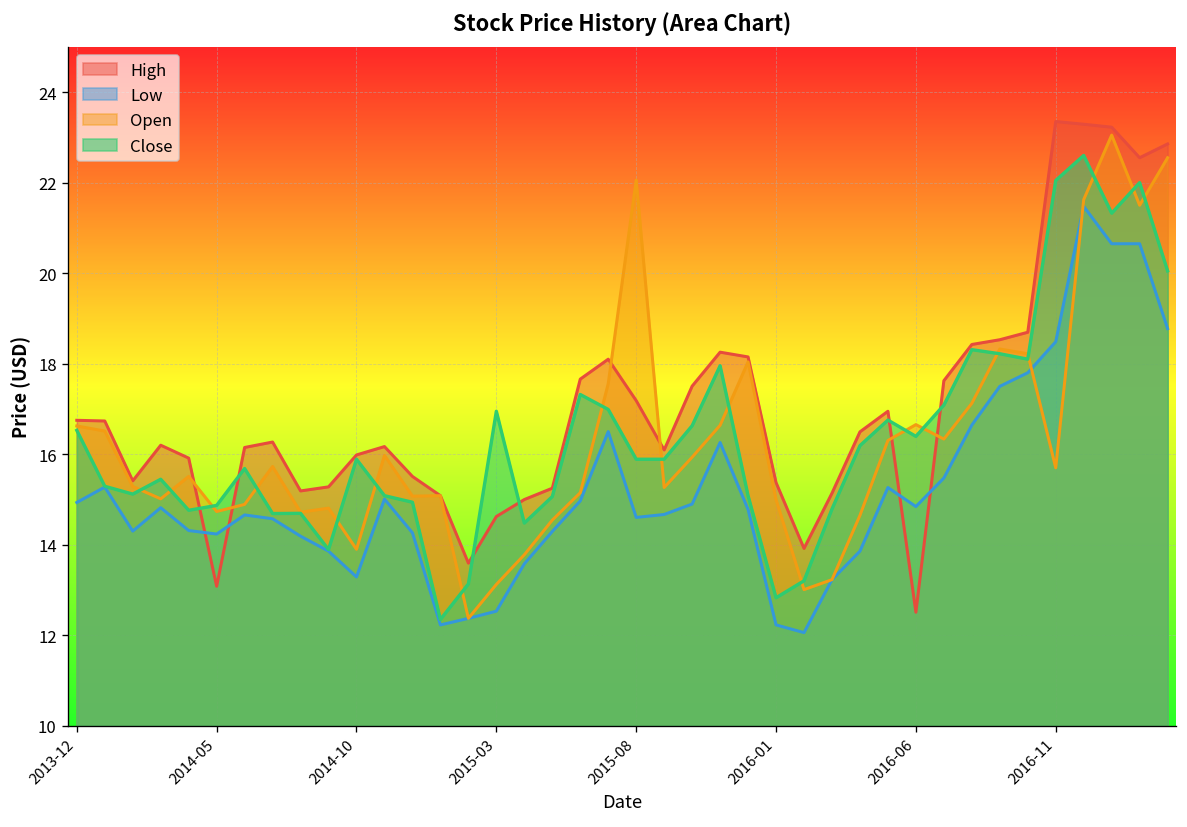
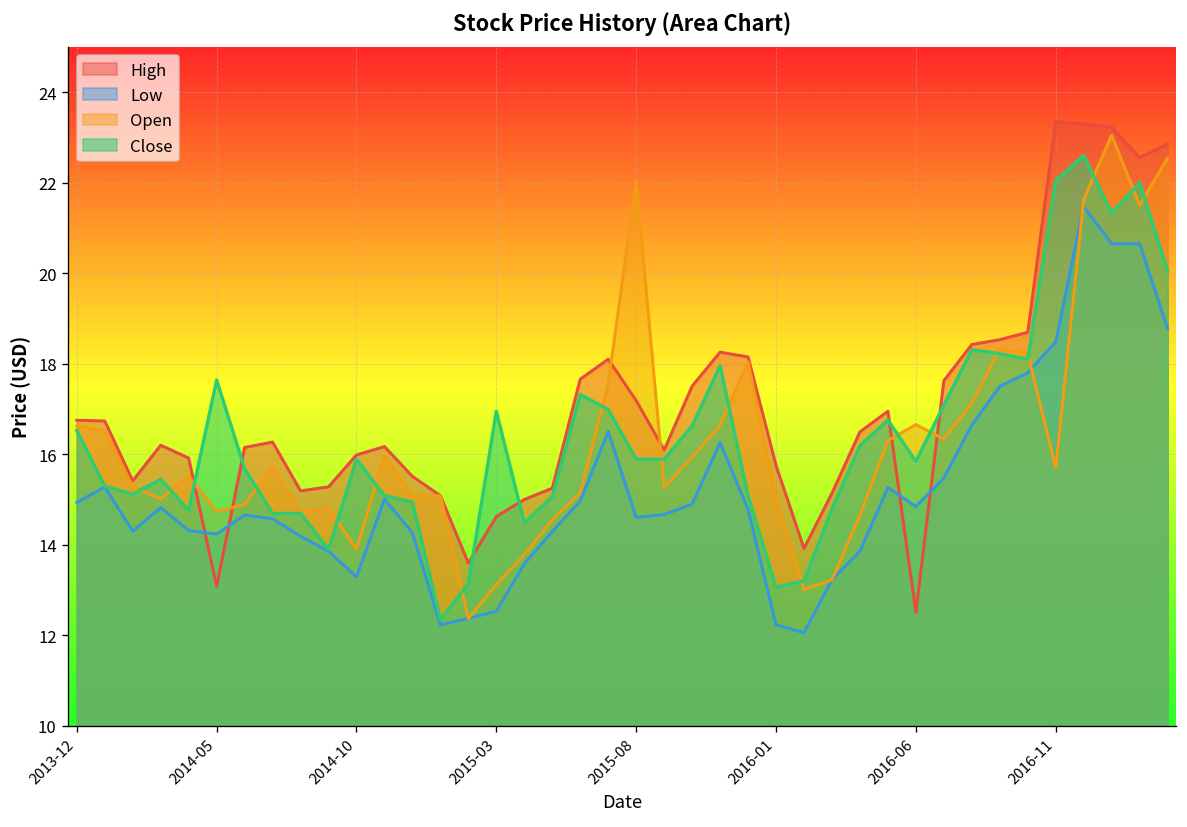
Close, 2014-05: 14.9 -> 17.6
High, 2016-01: 15.4 -> 15.8
Close, 2016-01: 12.8 -> 13.1
Close, 2016-06: 16.4 -> 15.8
